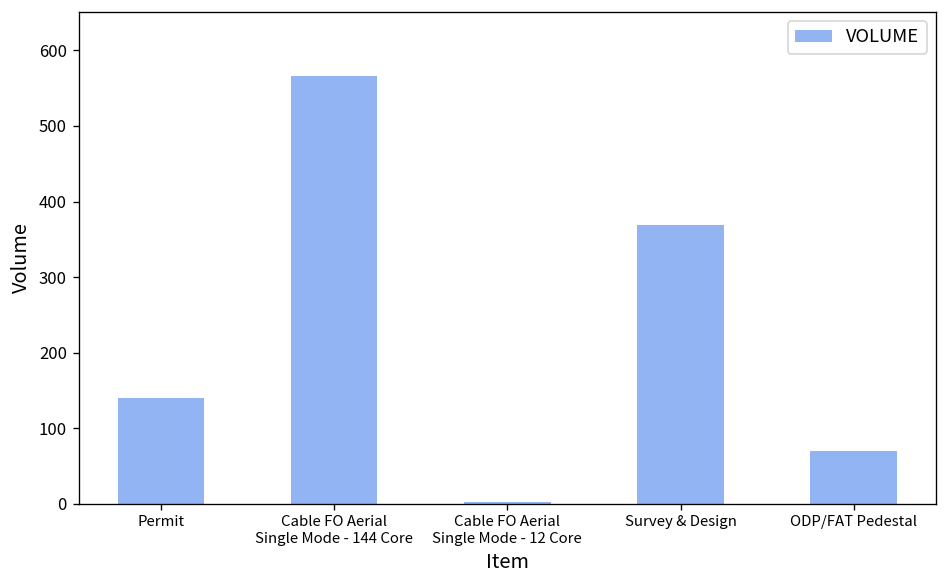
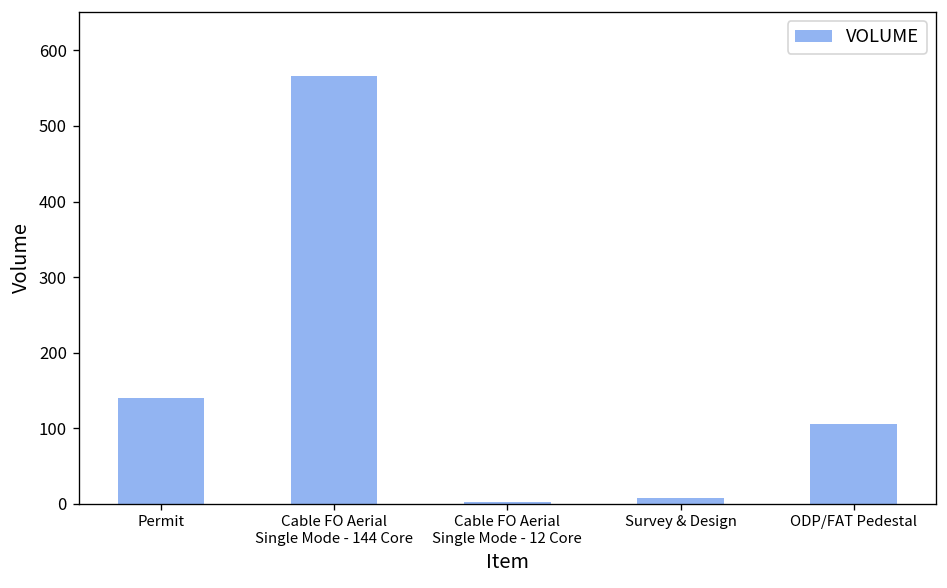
Survey & Design: 370 -> 10
ODP/FAT Pedestal: 70 -> 110
